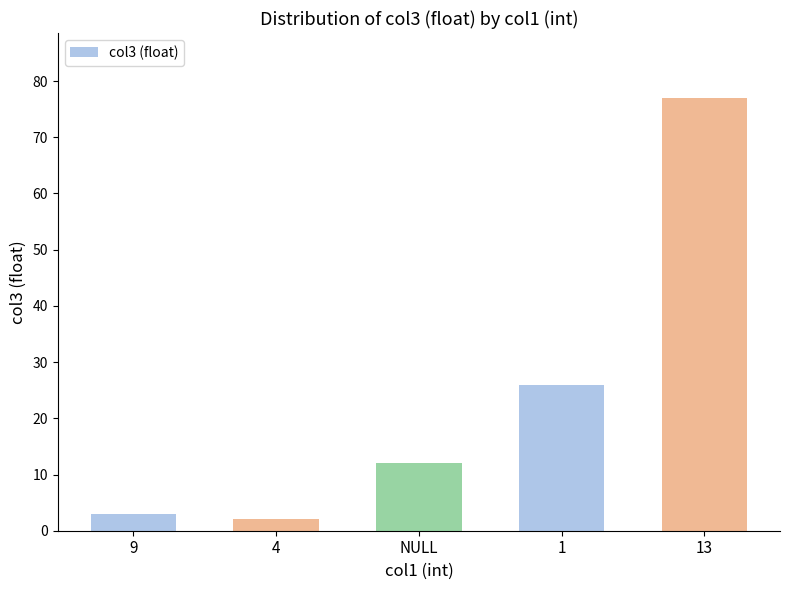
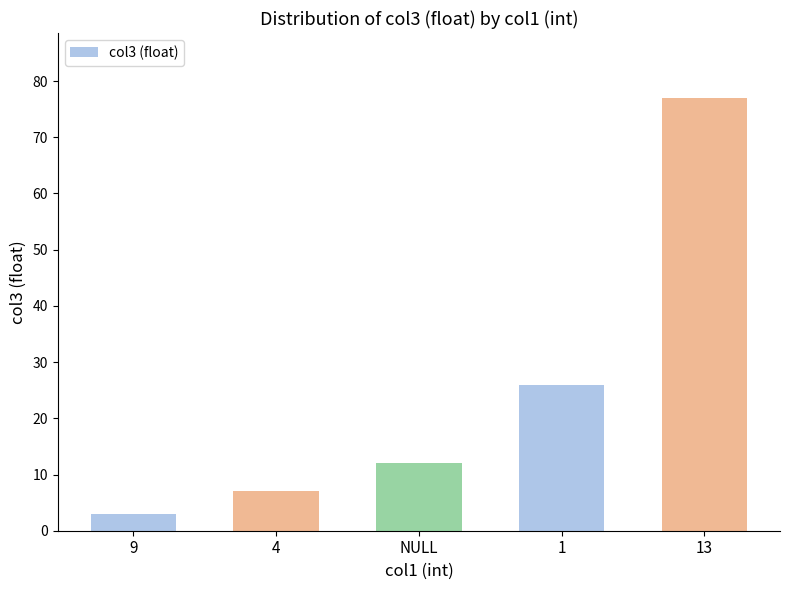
4: 2 -> 7
